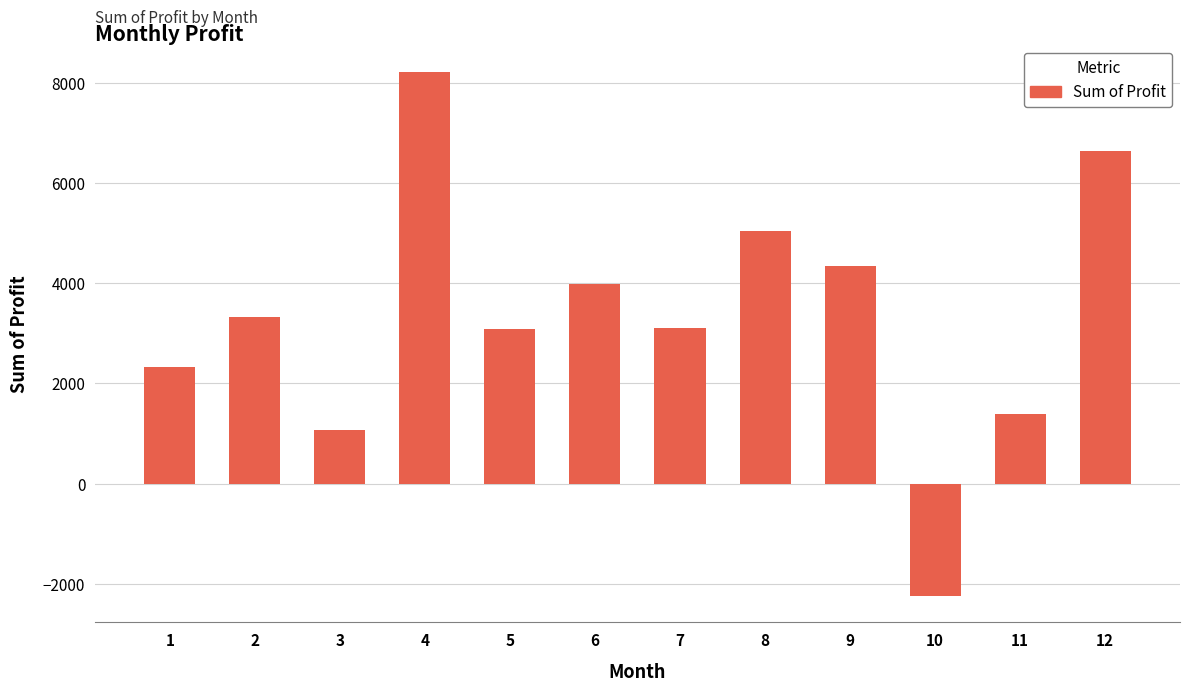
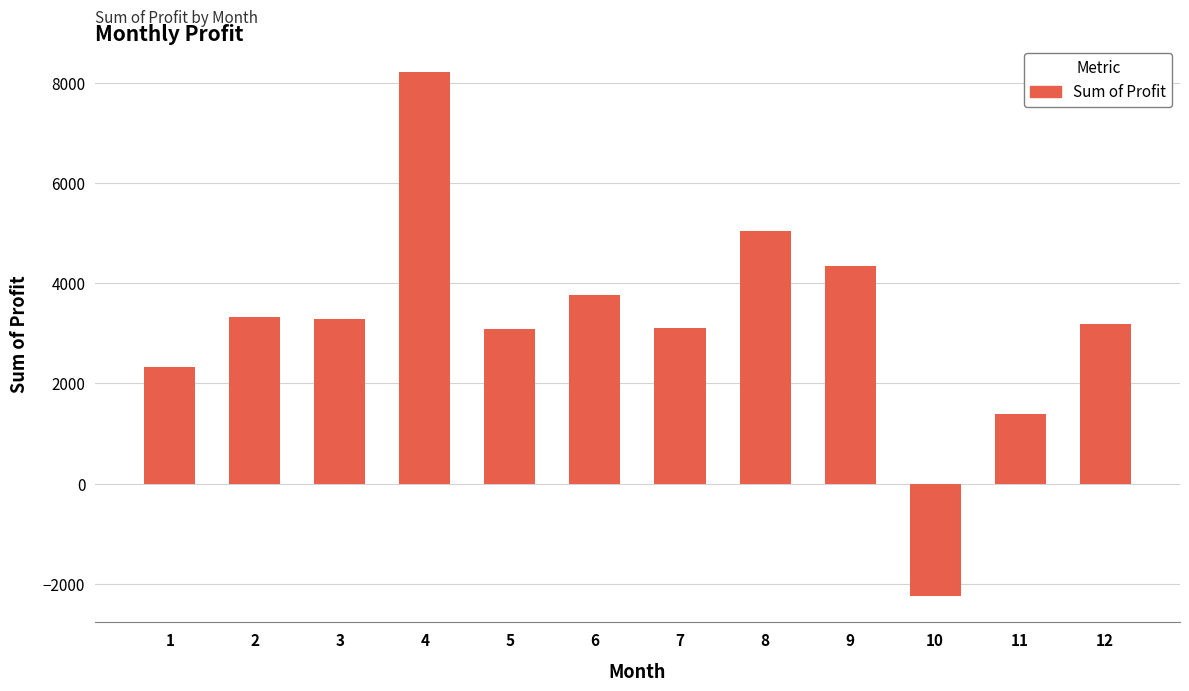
3: 1100 -> 3300
6: 4000 -> 3800
12: 6600 -> 3200
